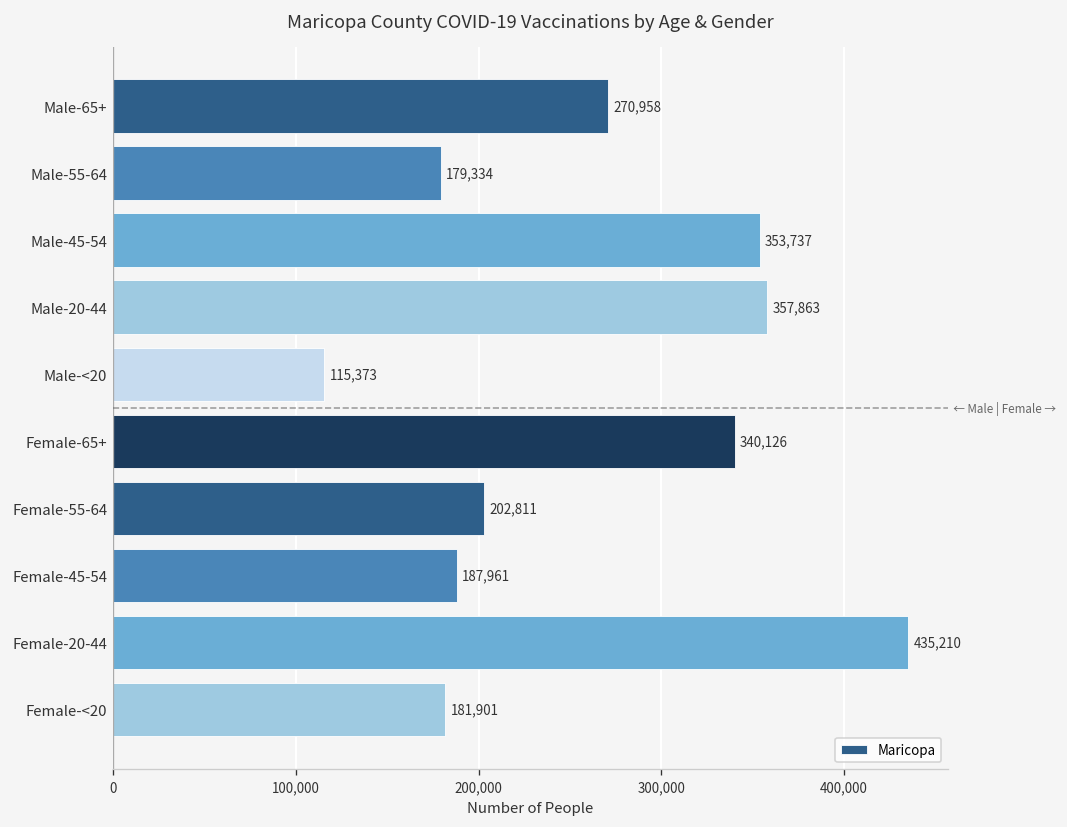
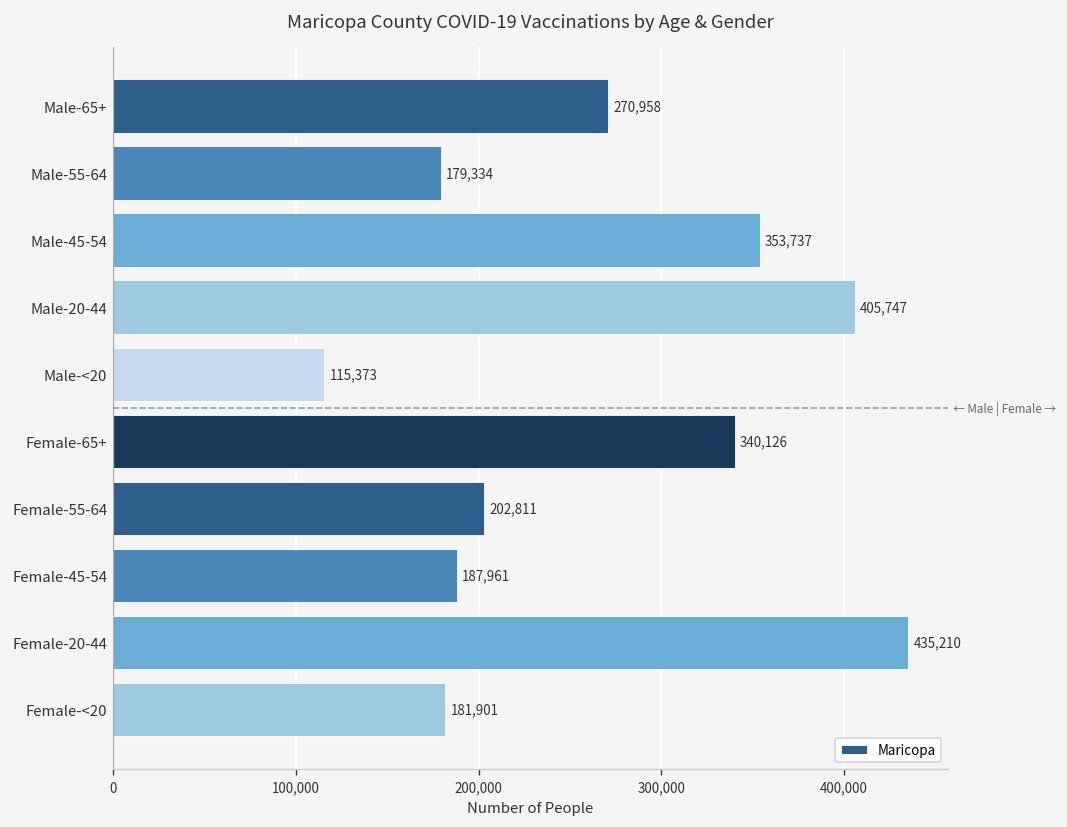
Male-20-44: 357,863 -> 405,747
